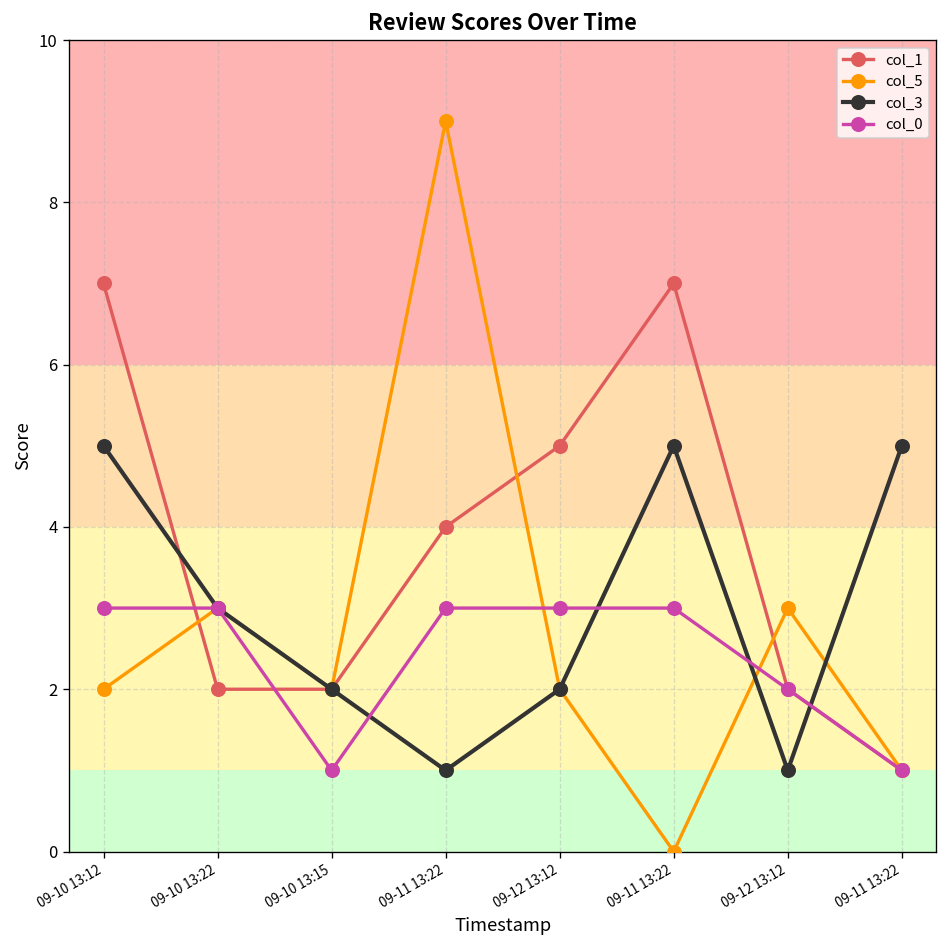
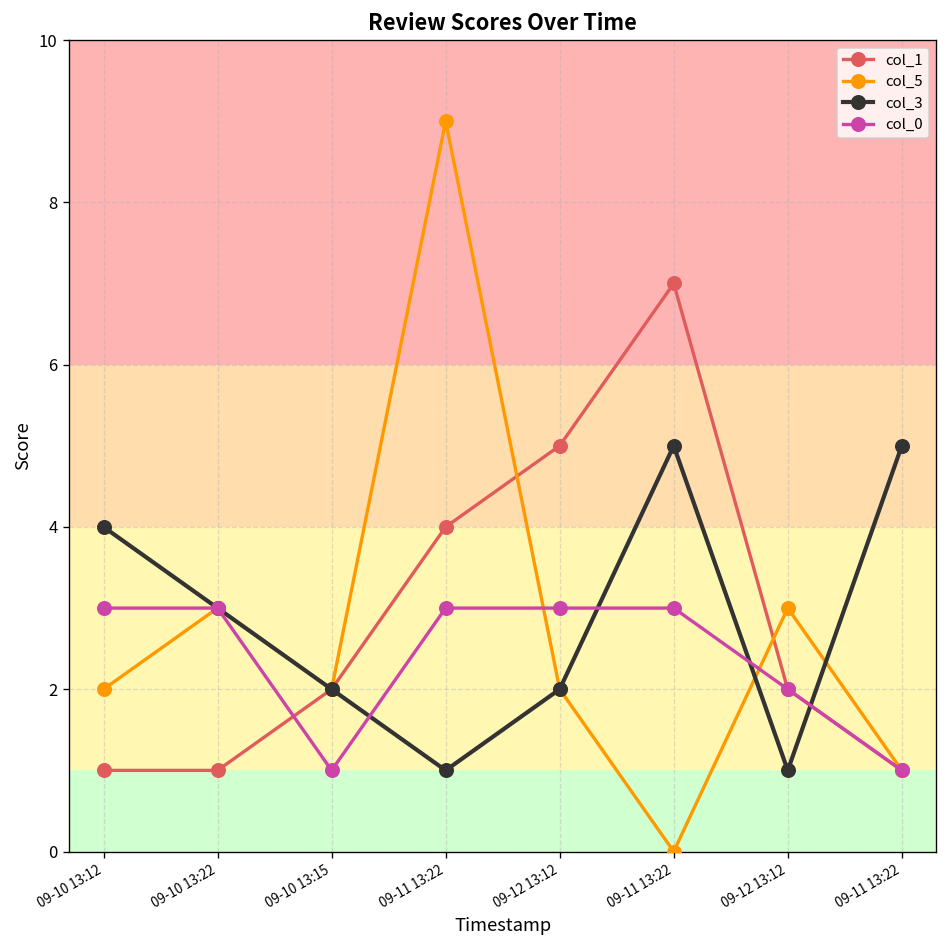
col_1, 09-10 13:12: 7 -> 1
col_3, 09-10 13:12: 5 -> 4
col_1, 09-10 13:22: 2 -> 1
